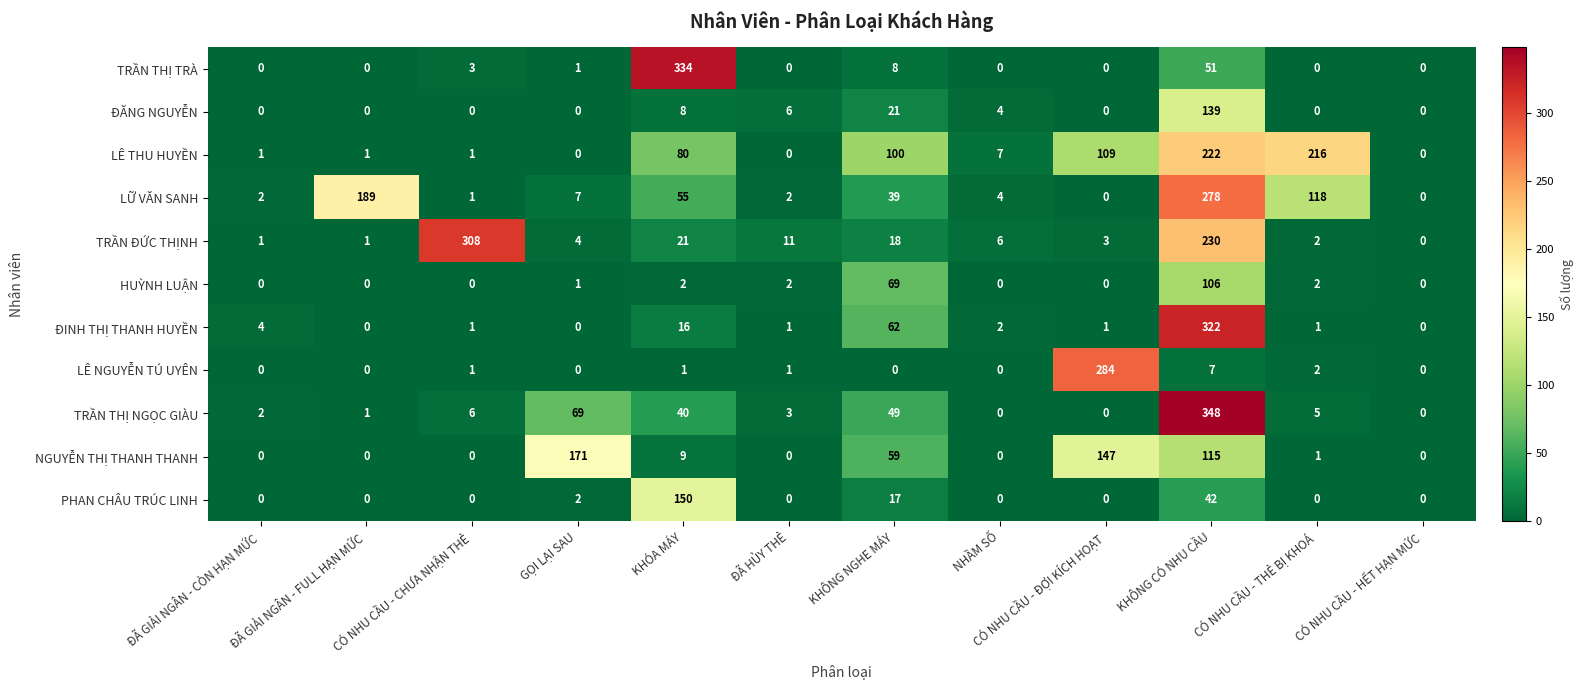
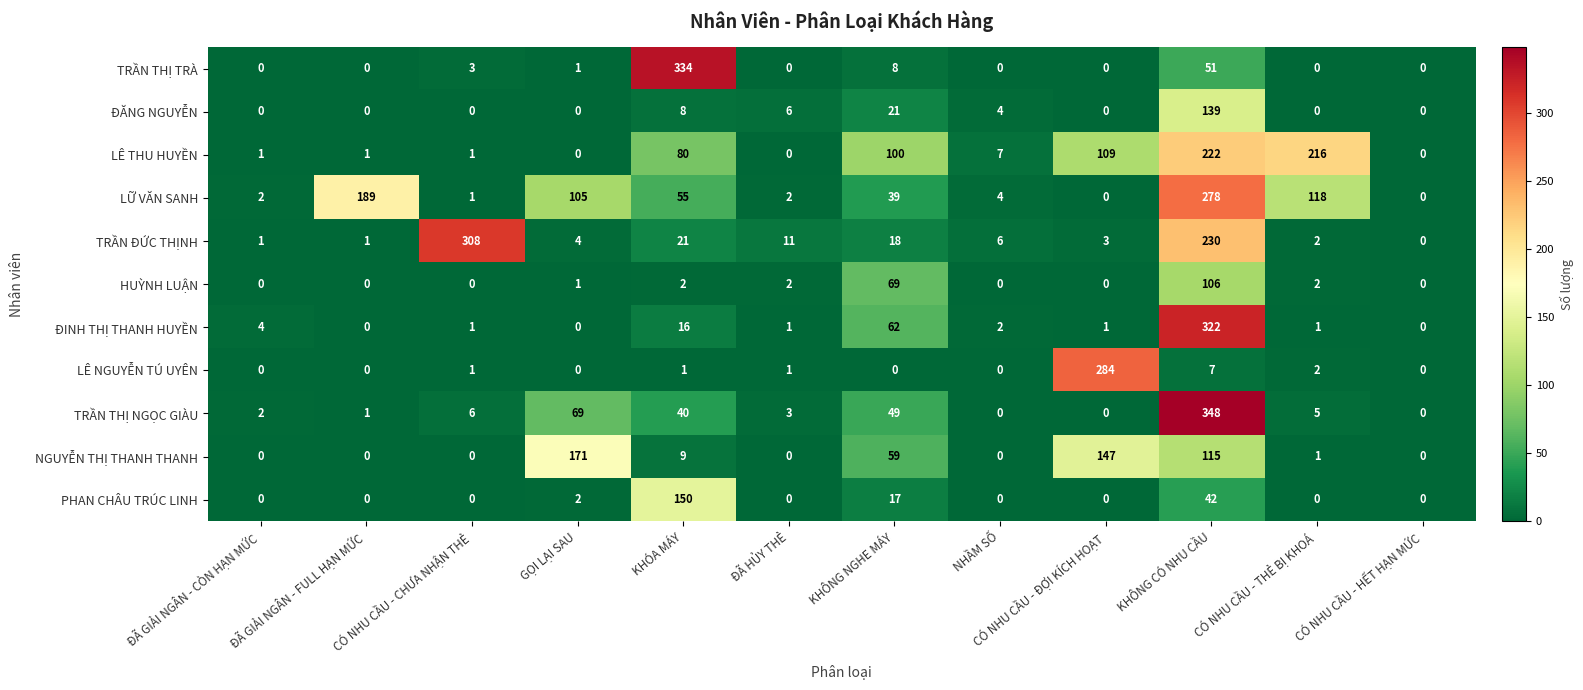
LỮ VĂN SANH, GỌI LẠI SAU: 7 -> 105
